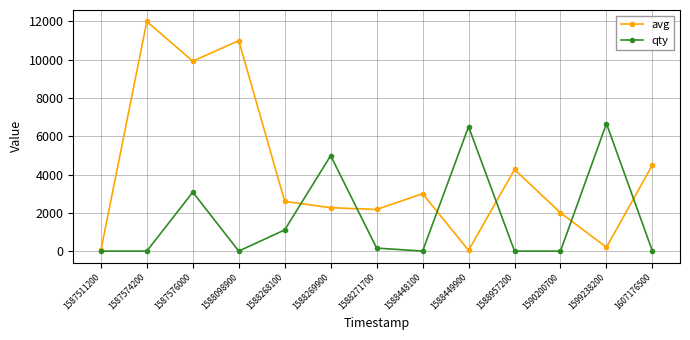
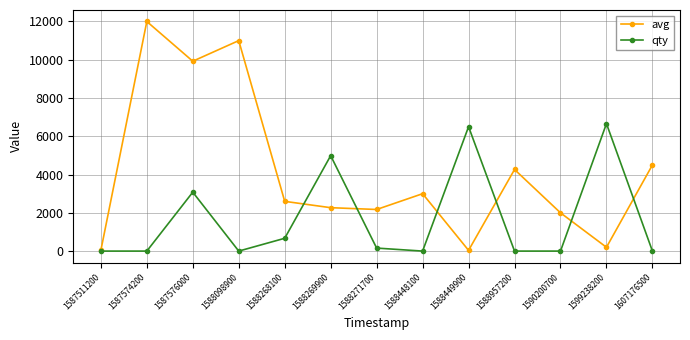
qty, 1588268100: 1100 -> 700
